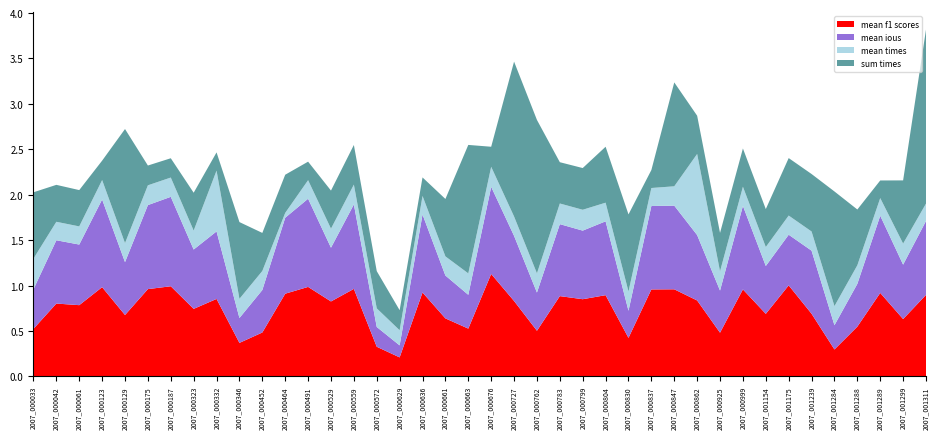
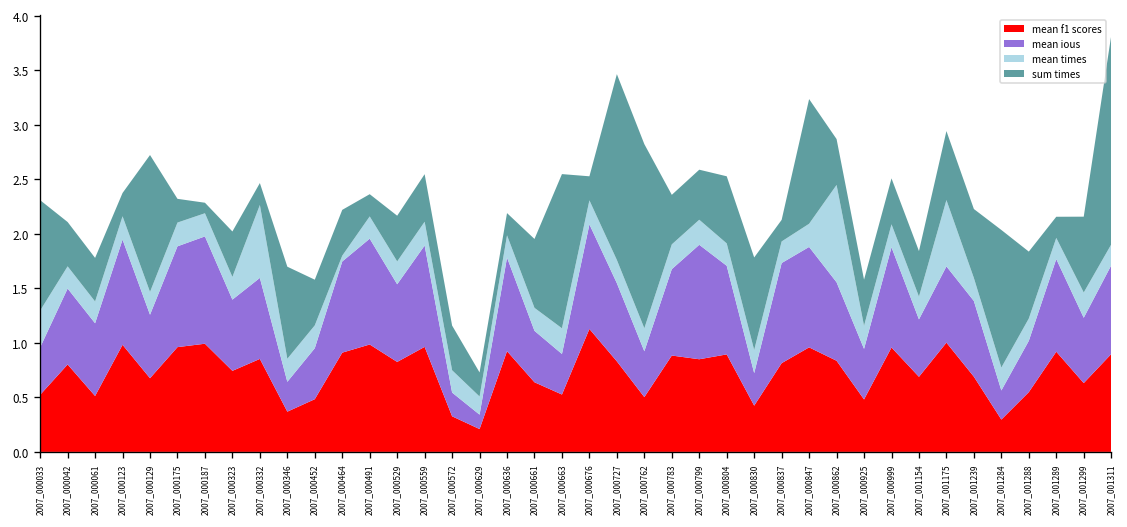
sum times, 2007_000033: 0.7 -> 1.0
mean f1 scores, 2007_000061: 0.8 -> 0.5
sum times, 2007_000187: 0.2 -> 0.1
mean ious, 2007_000529: 0.6 -> 0.7
mean ious, 2007_000799: 0.8 -> 1.1
mean f1 scores, 2007_000837: 1.0 -> 0.8
mean ious, 2007_001175: 0.6 -> 0.7
mean times, 2007_001175: 0.2 -> 0.6
